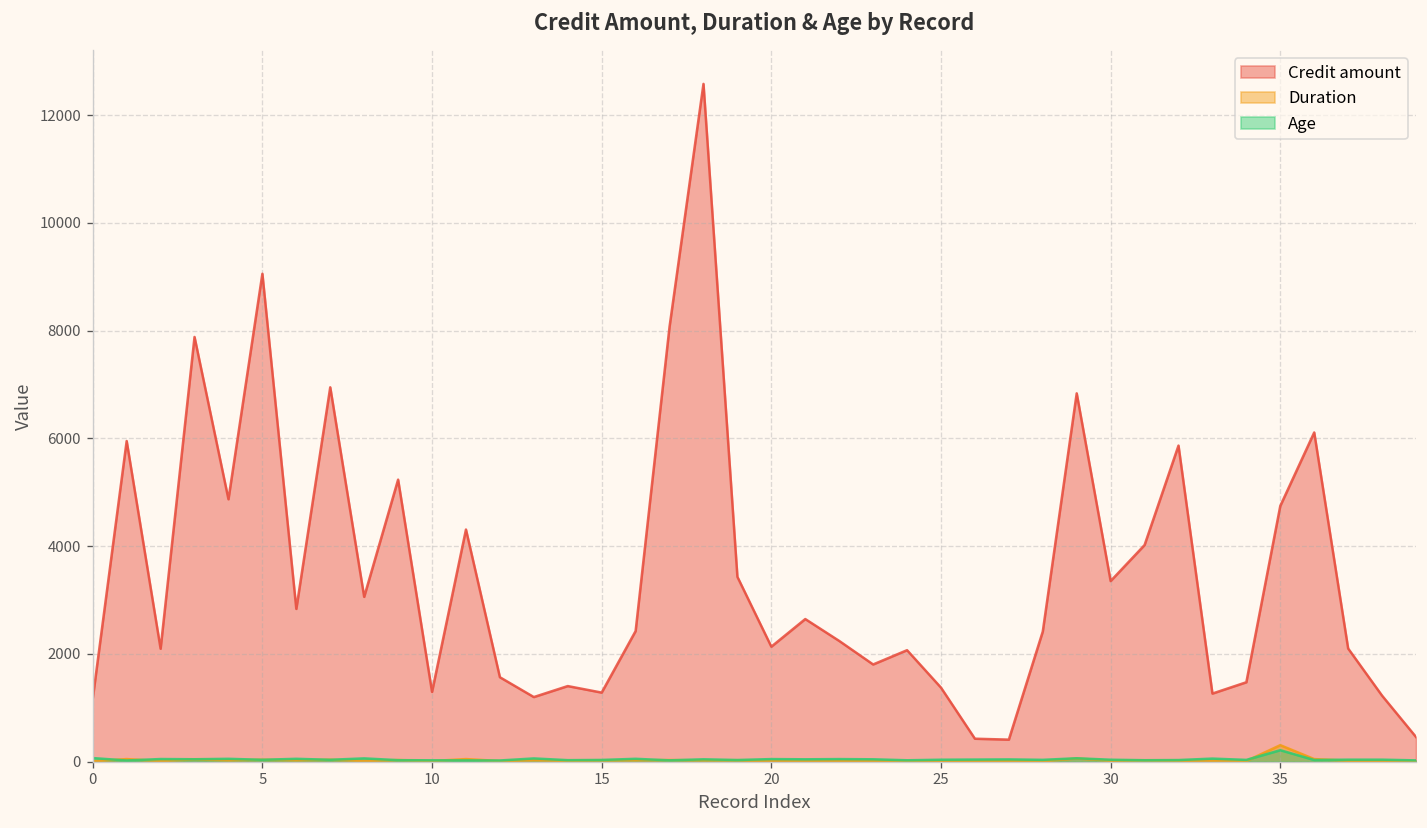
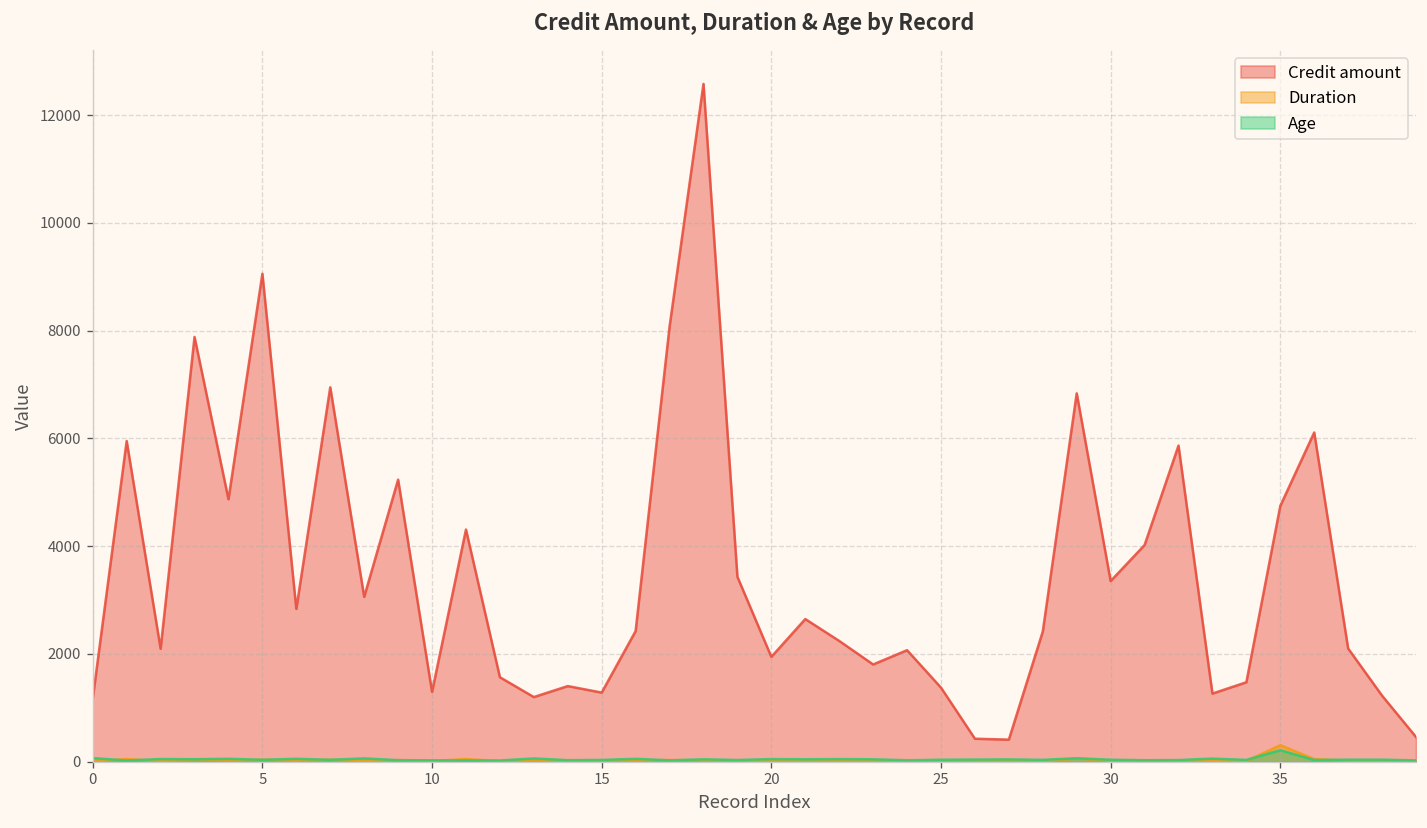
Credit amount, 20: 2100 -> 1900
